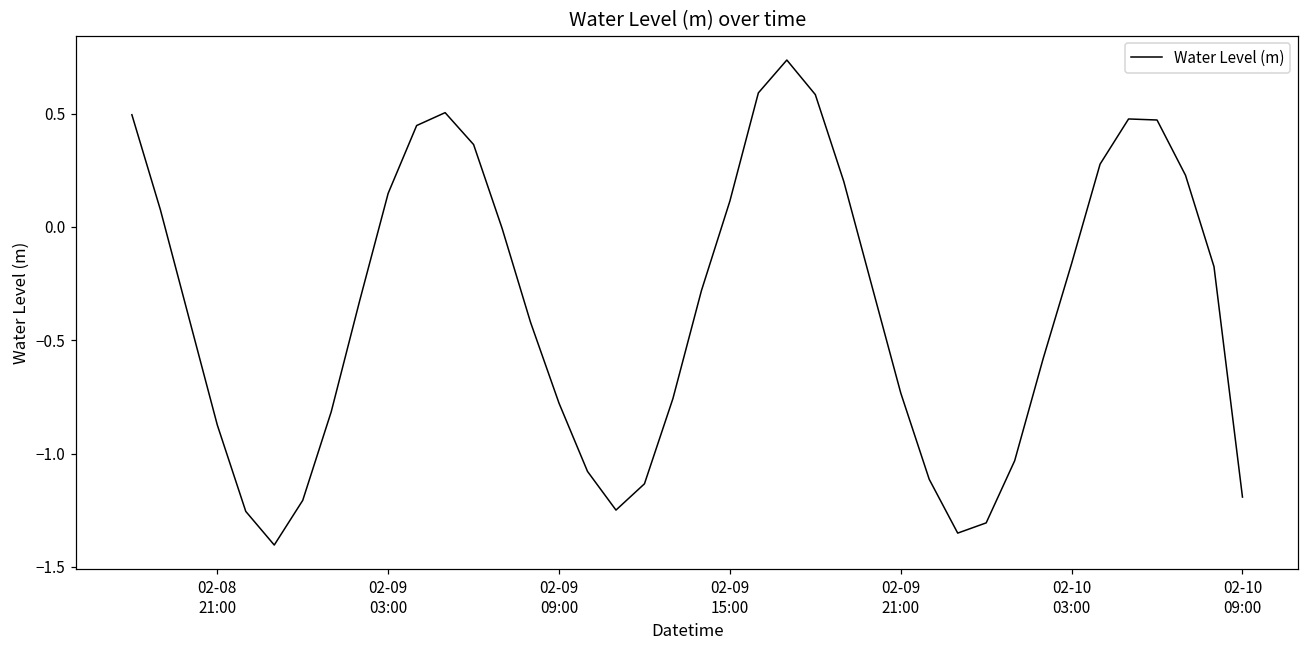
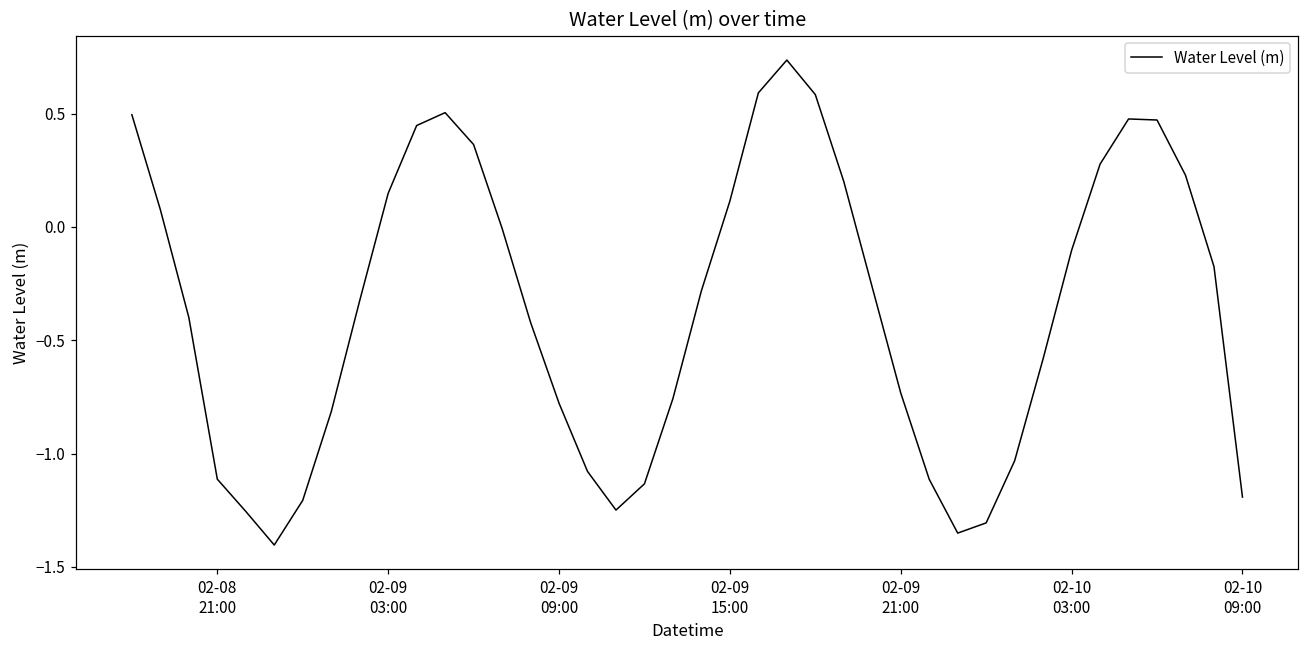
02-08 21:00: -0.87 -> -1.11
02-10 03:00: -0.16 -> -0.10
